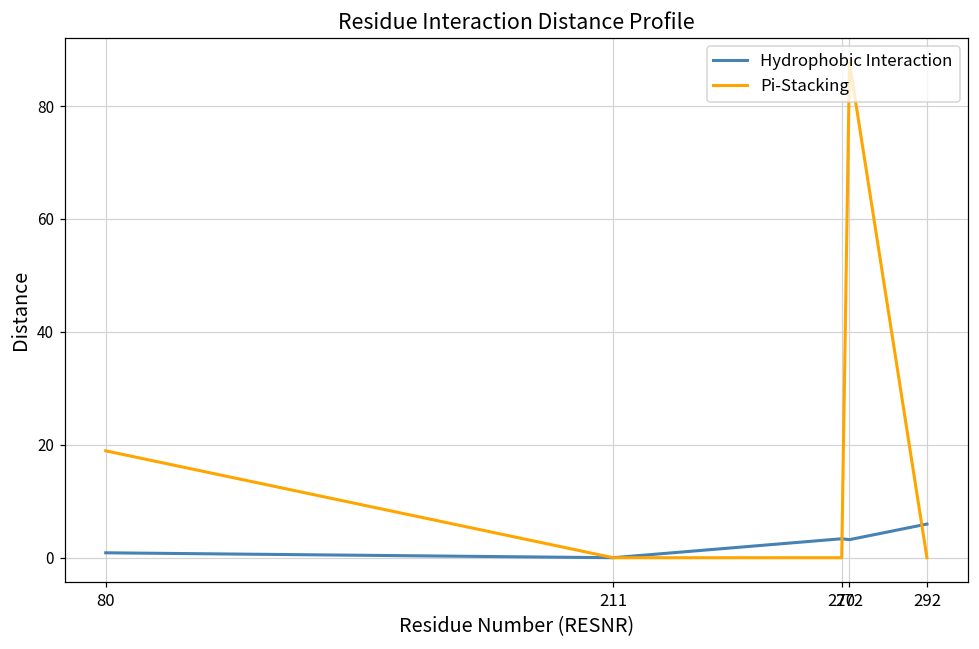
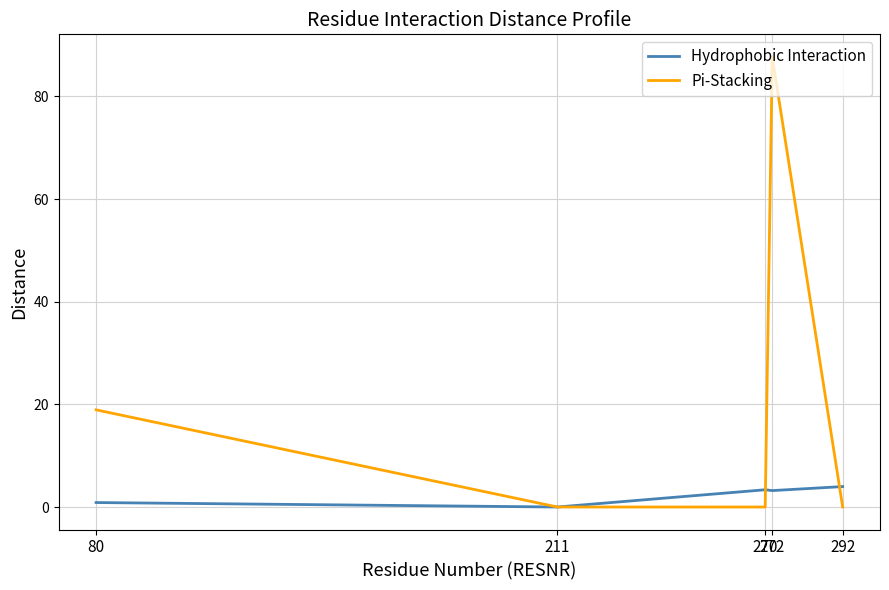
Hydrophobic Interaction, 292: 6 -> 4
